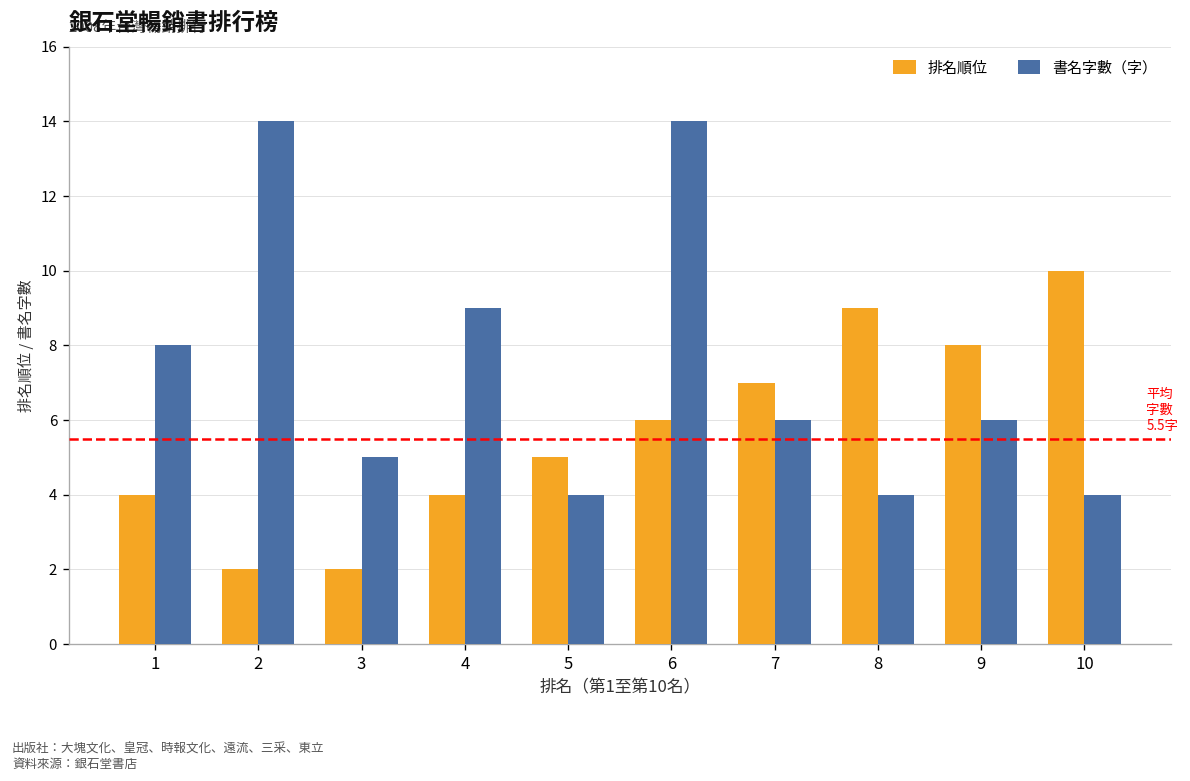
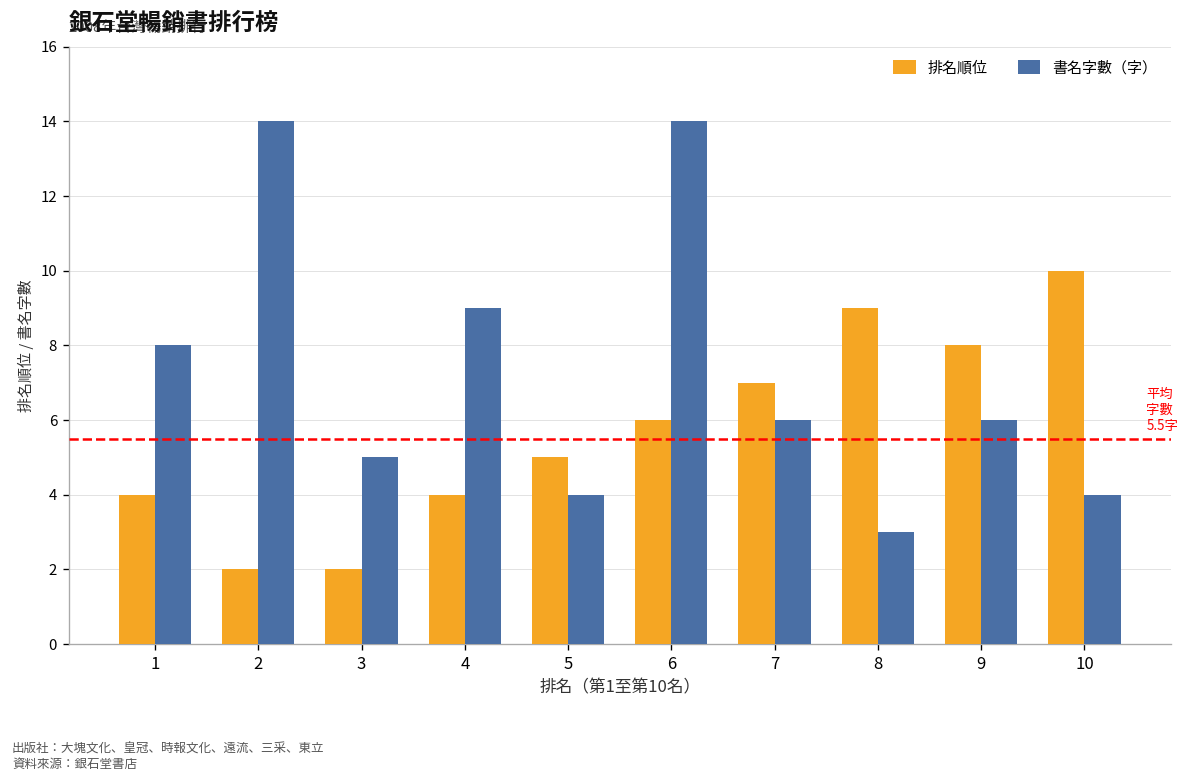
書名字數（字）, 8: 4 -> 3
